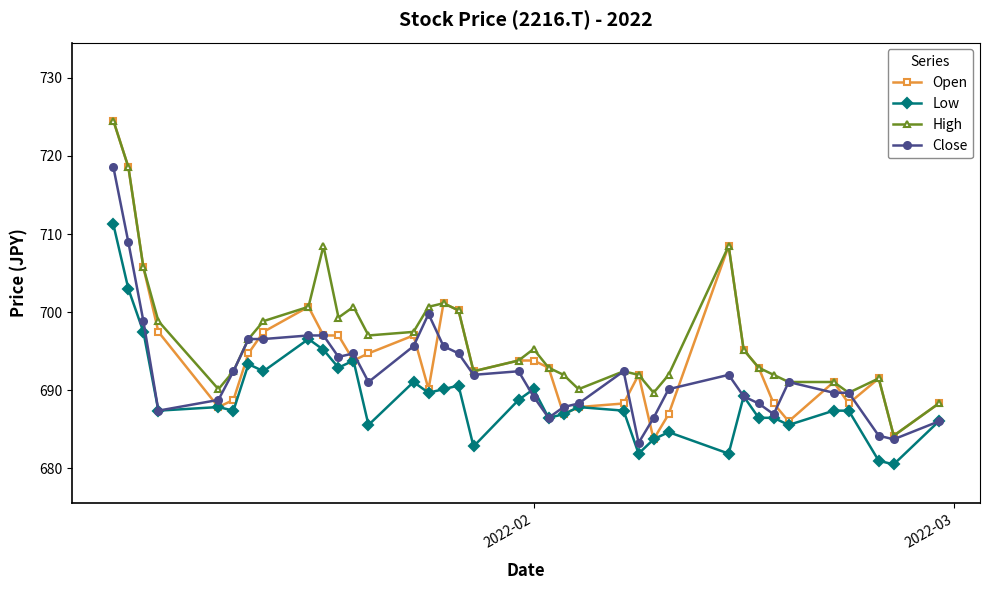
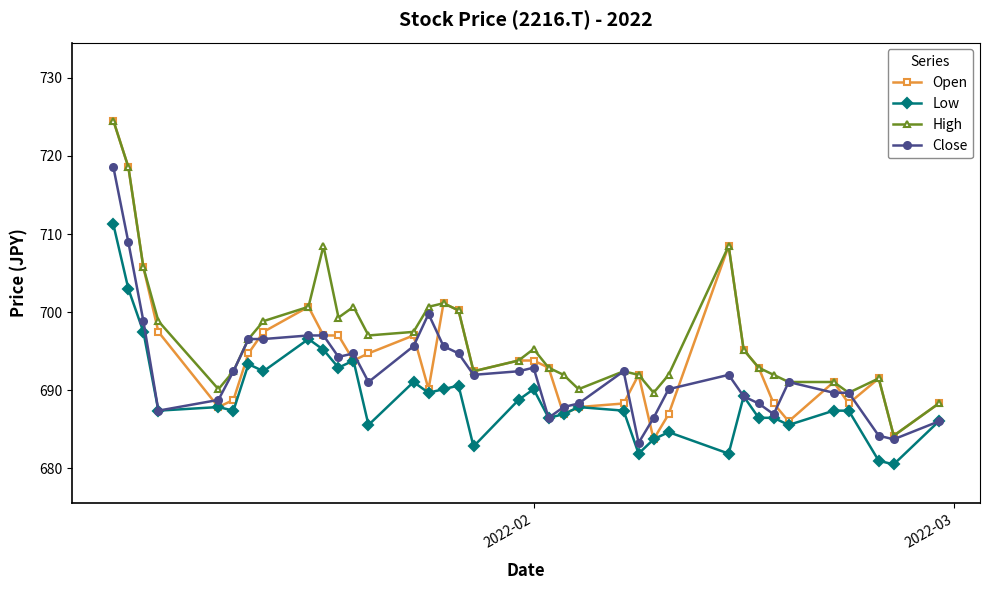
Close, 2022-02: 689 -> 693
